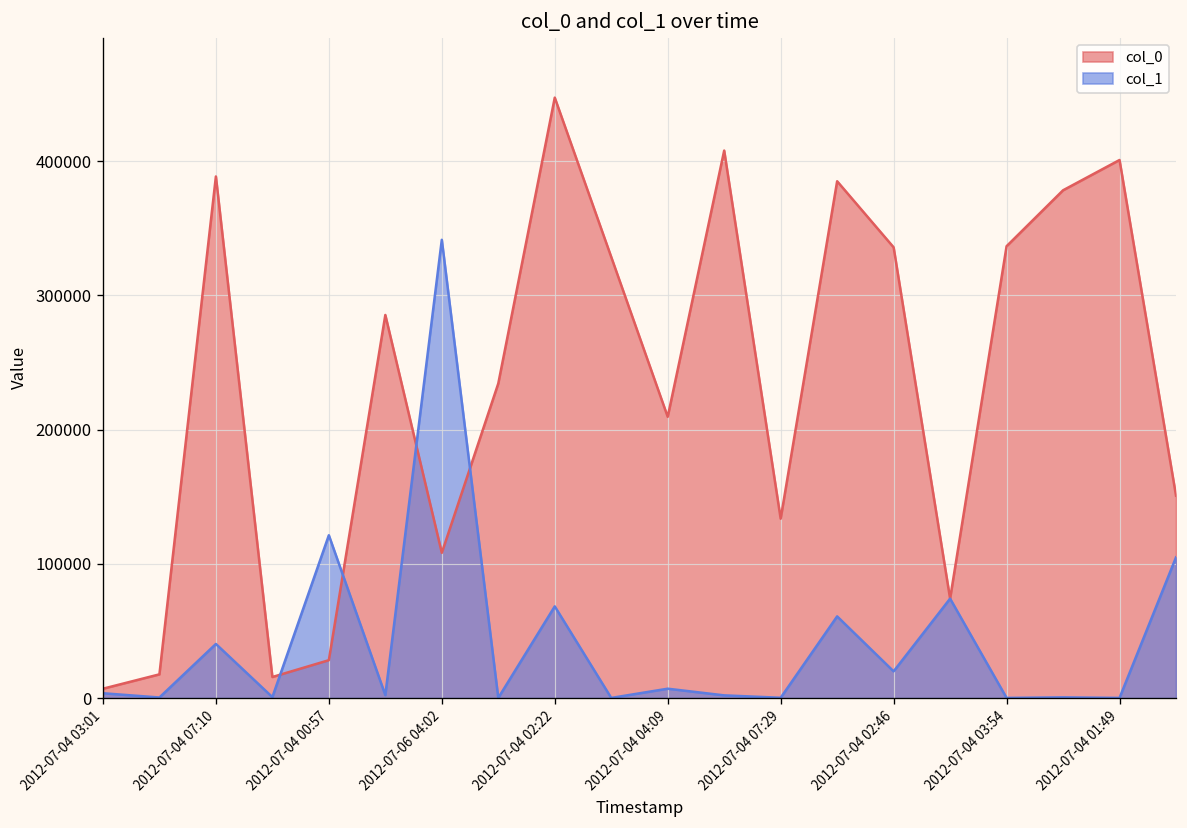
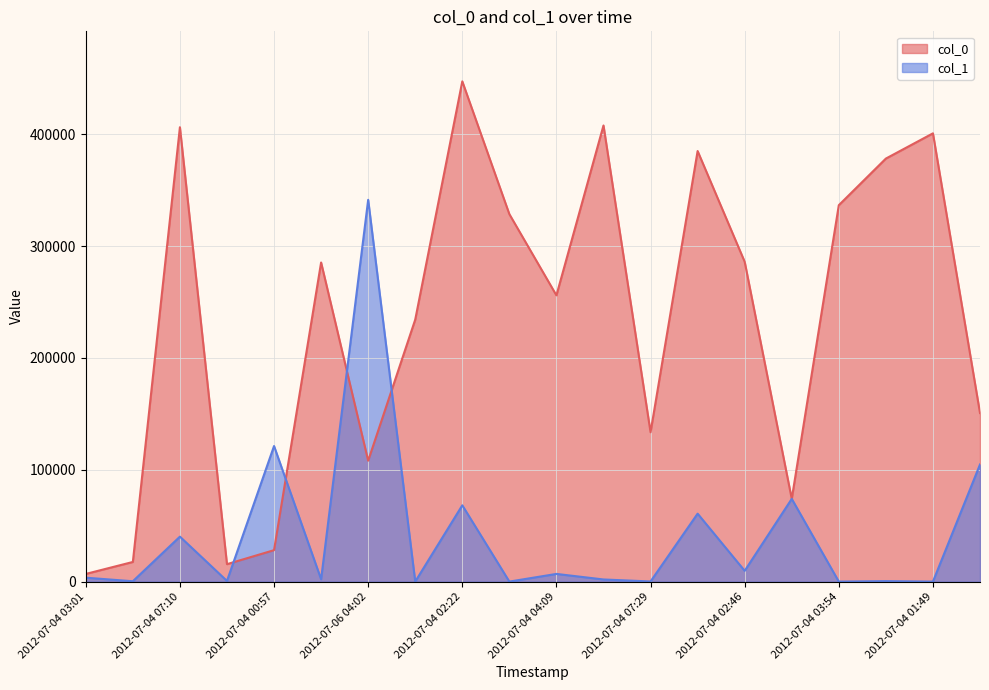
col_0, 2012-07-04 07:10: 389000 -> 406000
col_0, 2012-07-04 04:09: 210000 -> 256000
col_0, 2012-07-04 02:46: 336000 -> 286000
col_1, 2012-07-04 02:46: 20000 -> 10000
